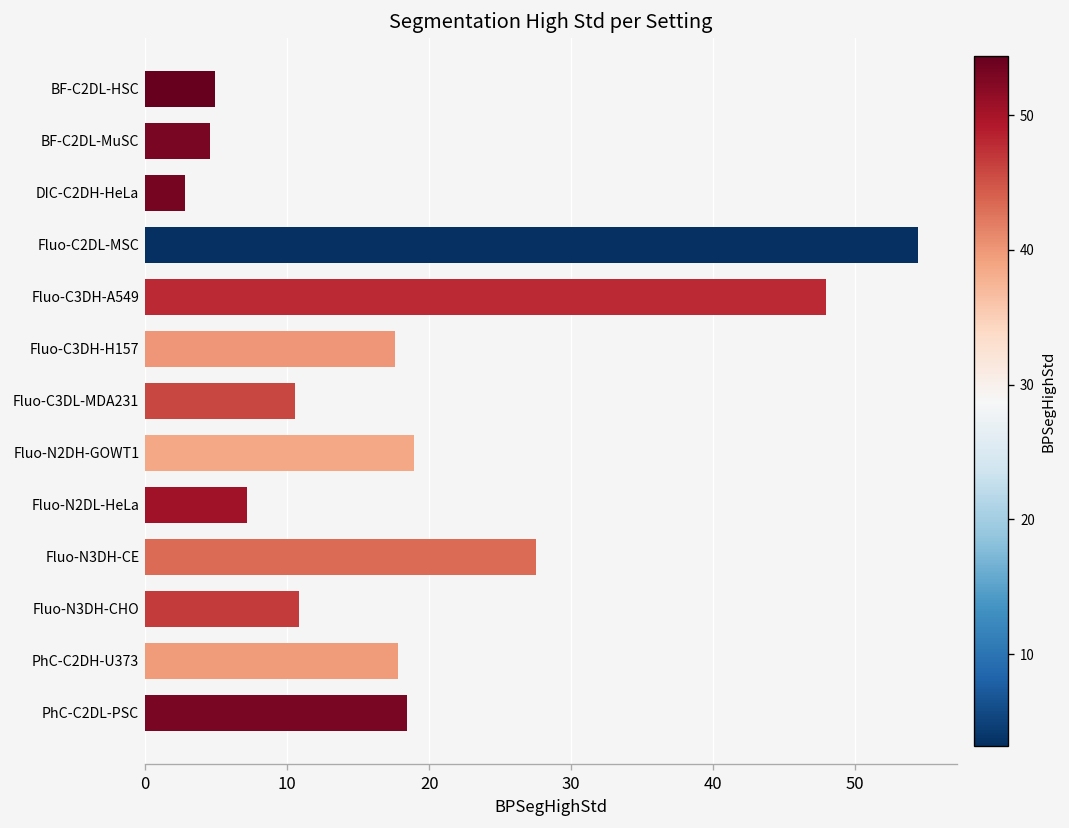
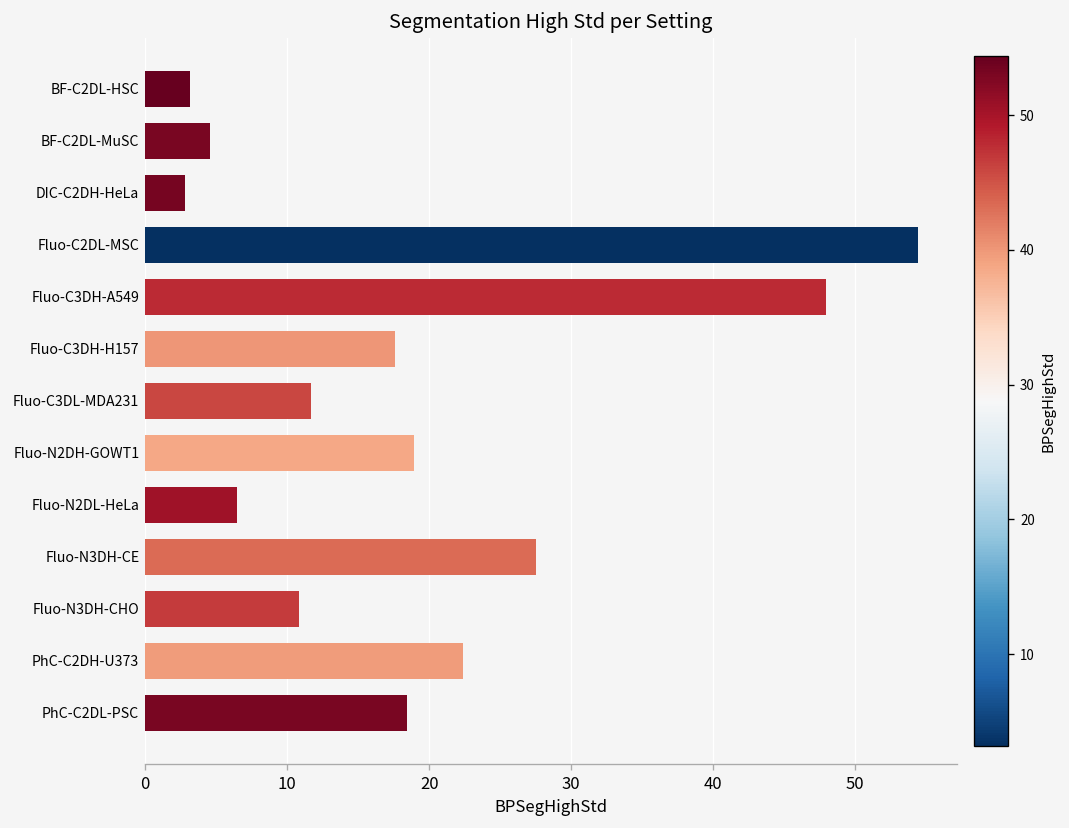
BF-C2DL-HSC: 4.9 -> 3.2
Fluo-C3DL-MDA231: 10.5 -> 11.7
Fluo-N2DL-HeLa: 7.2 -> 6.4
PhC-C2DH-U373: 17.8 -> 22.4
